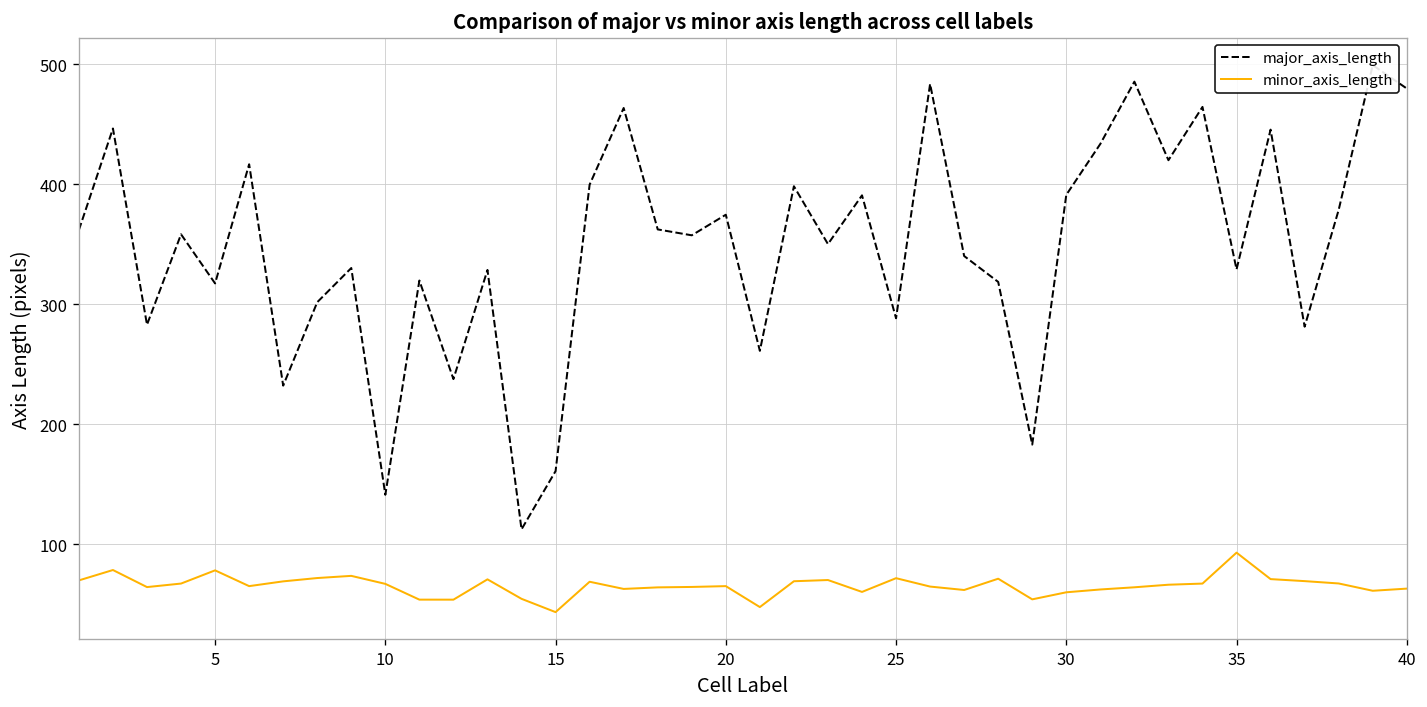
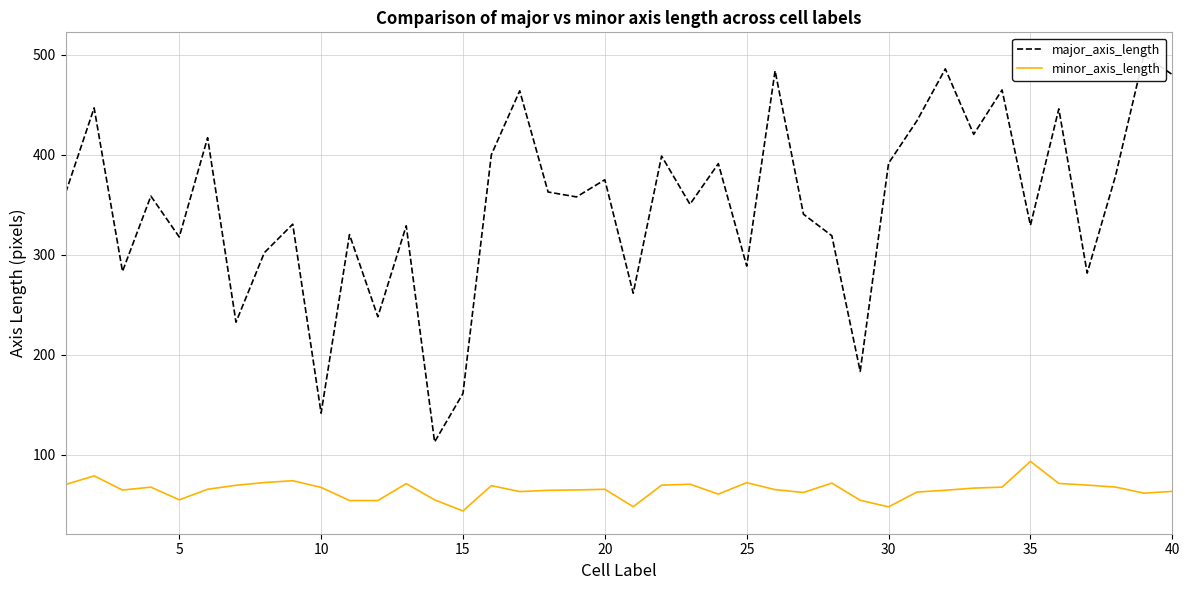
minor_axis_length, 5: 78 -> 55
minor_axis_length, 30: 60 -> 48
